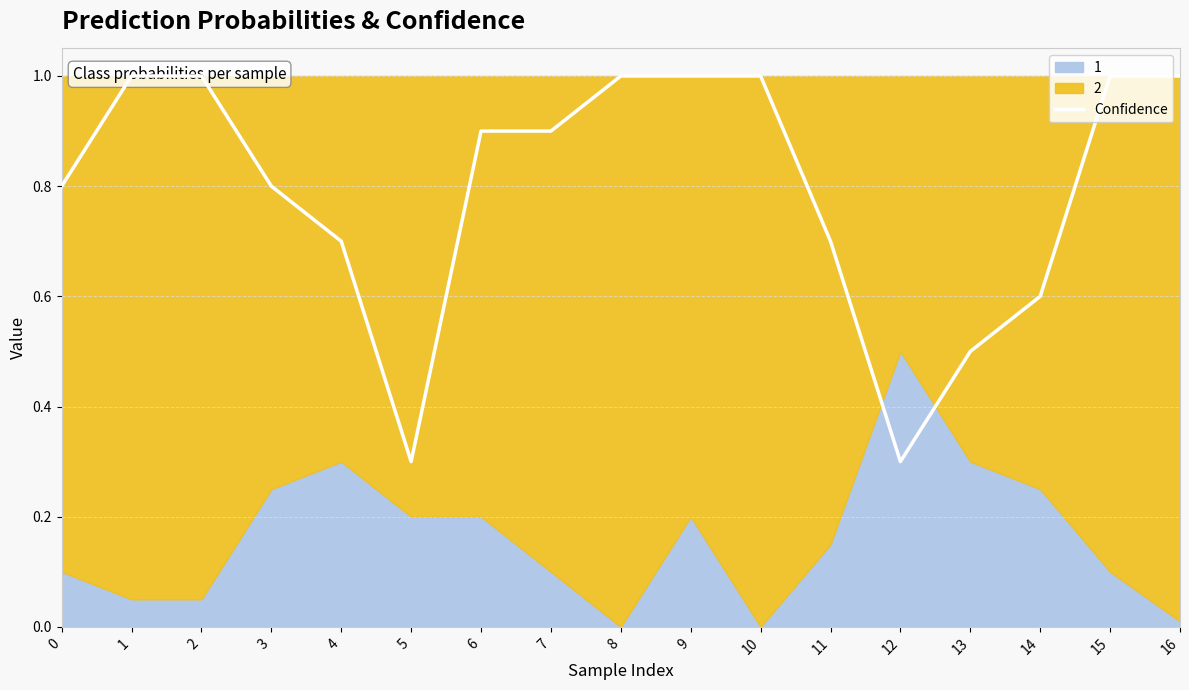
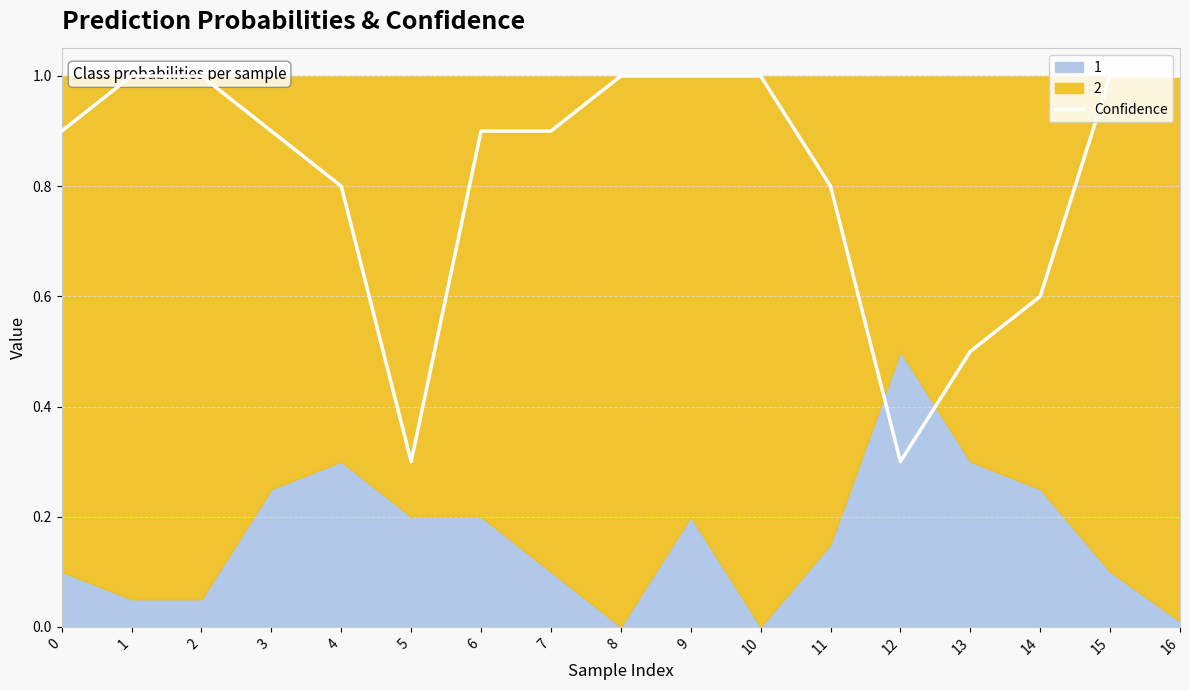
Confidence, 0: 0.8 -> 0.9
Confidence, 3: 0.8 -> 0.9
Confidence, 4: 0.7 -> 0.8
Confidence, 11: 0.7 -> 0.8
